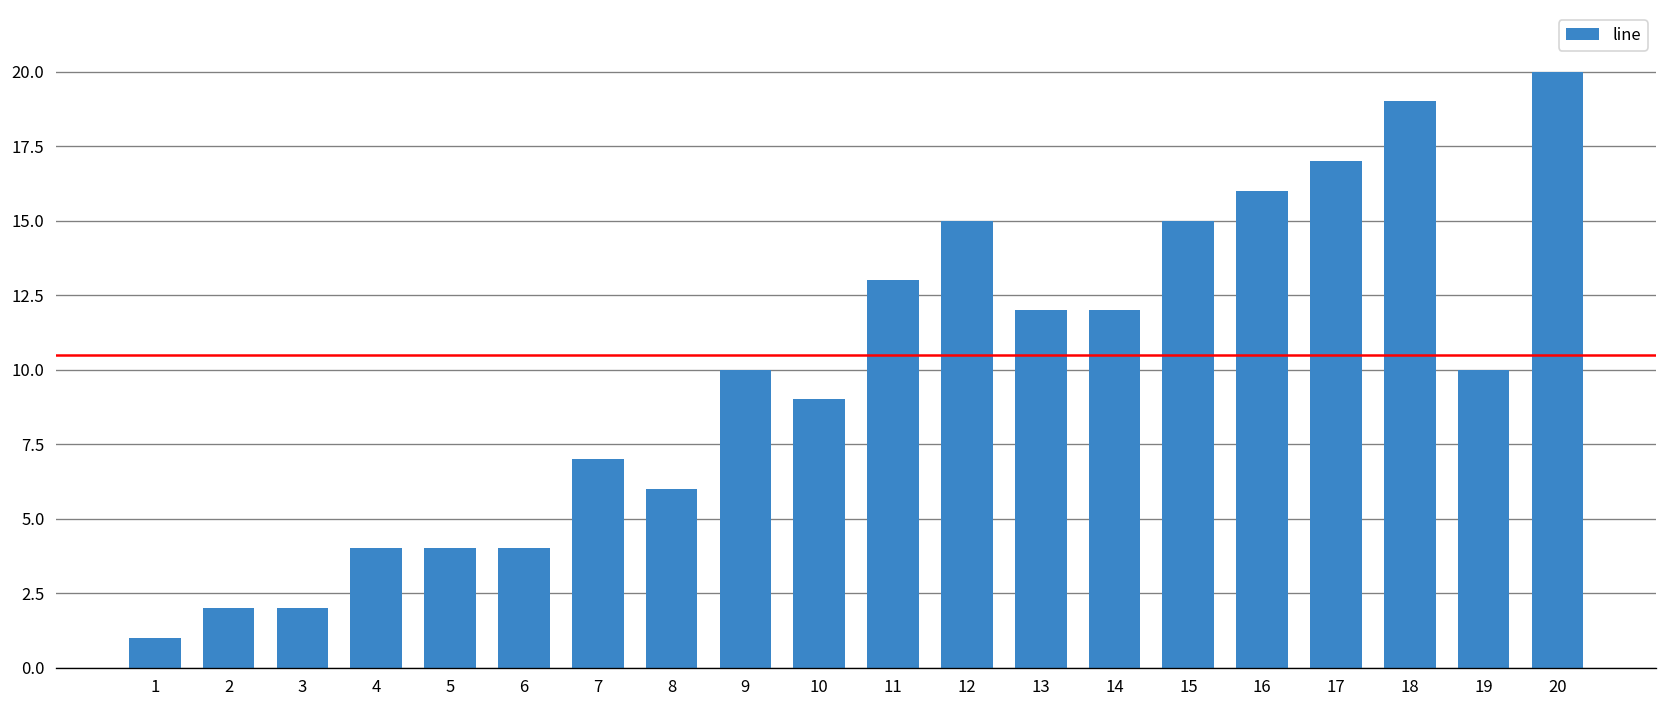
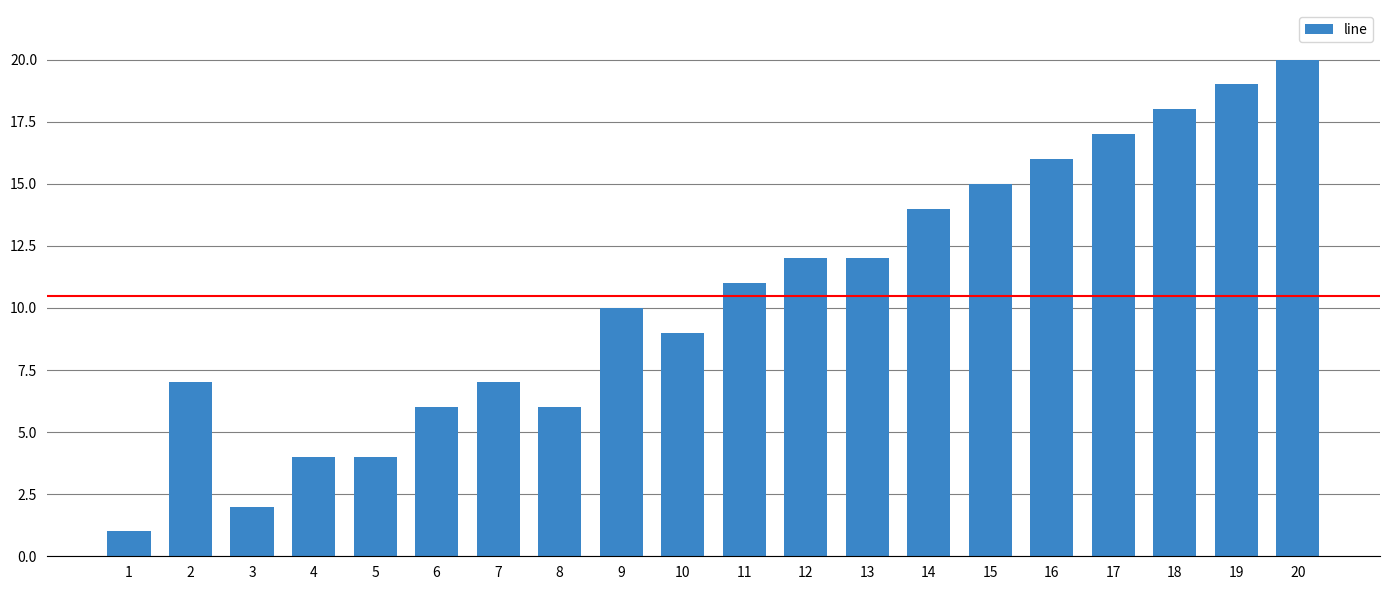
2: 2 -> 7
6: 4 -> 6
11: 13 -> 11
12: 15 -> 12
14: 12 -> 14
18: 19 -> 18
19: 10 -> 19
